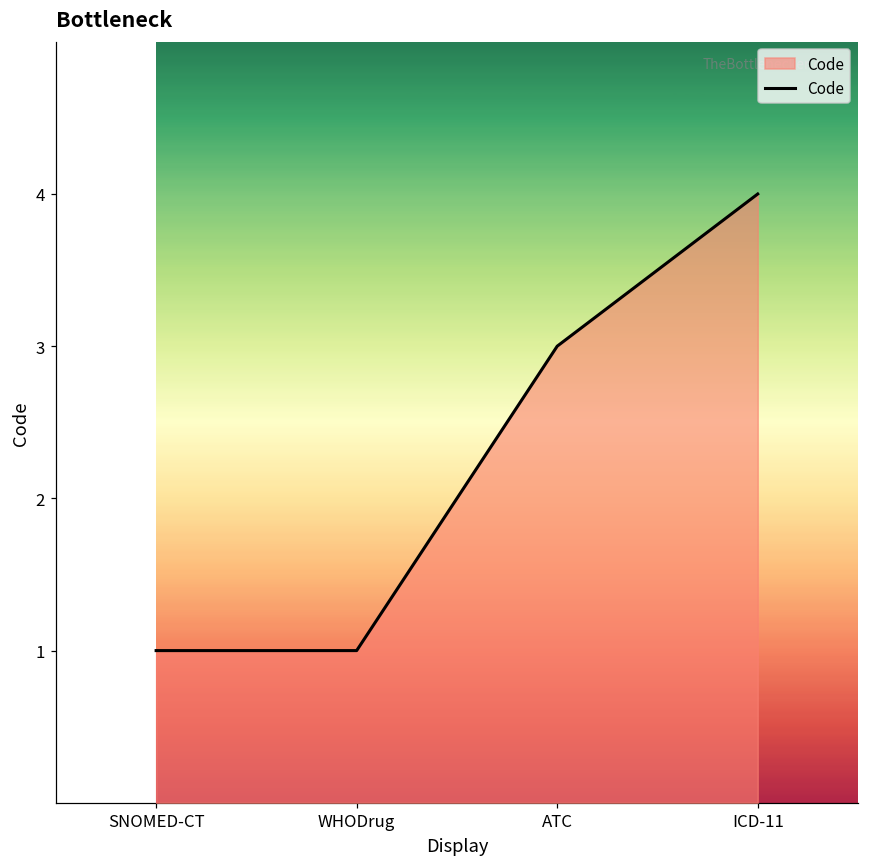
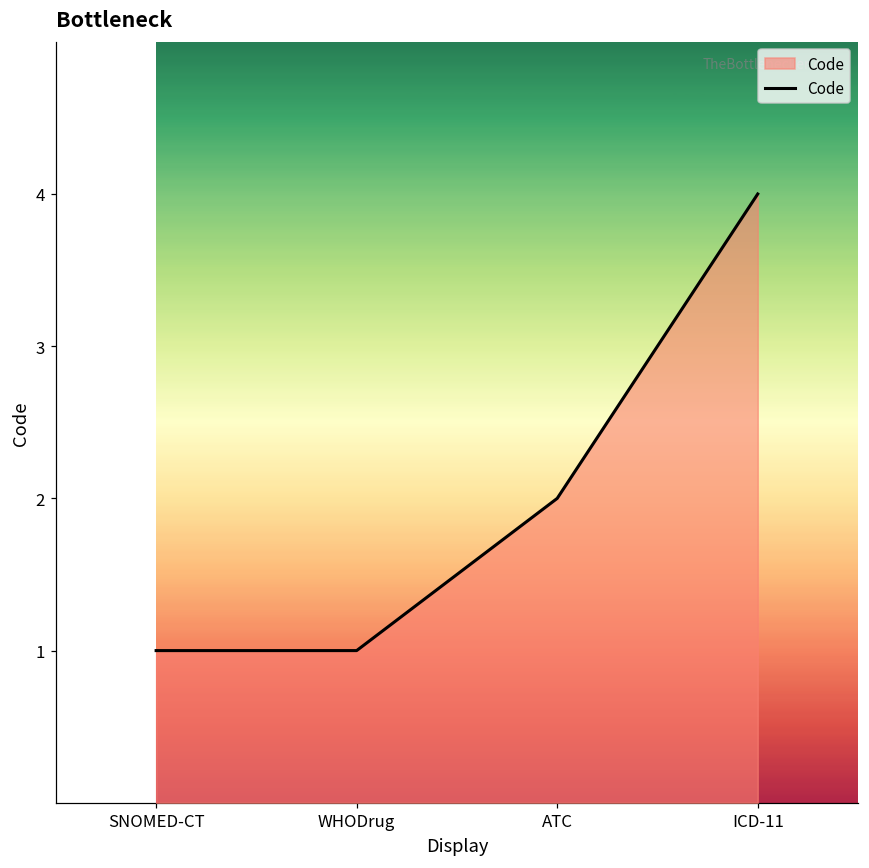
ATC: 3 -> 2
